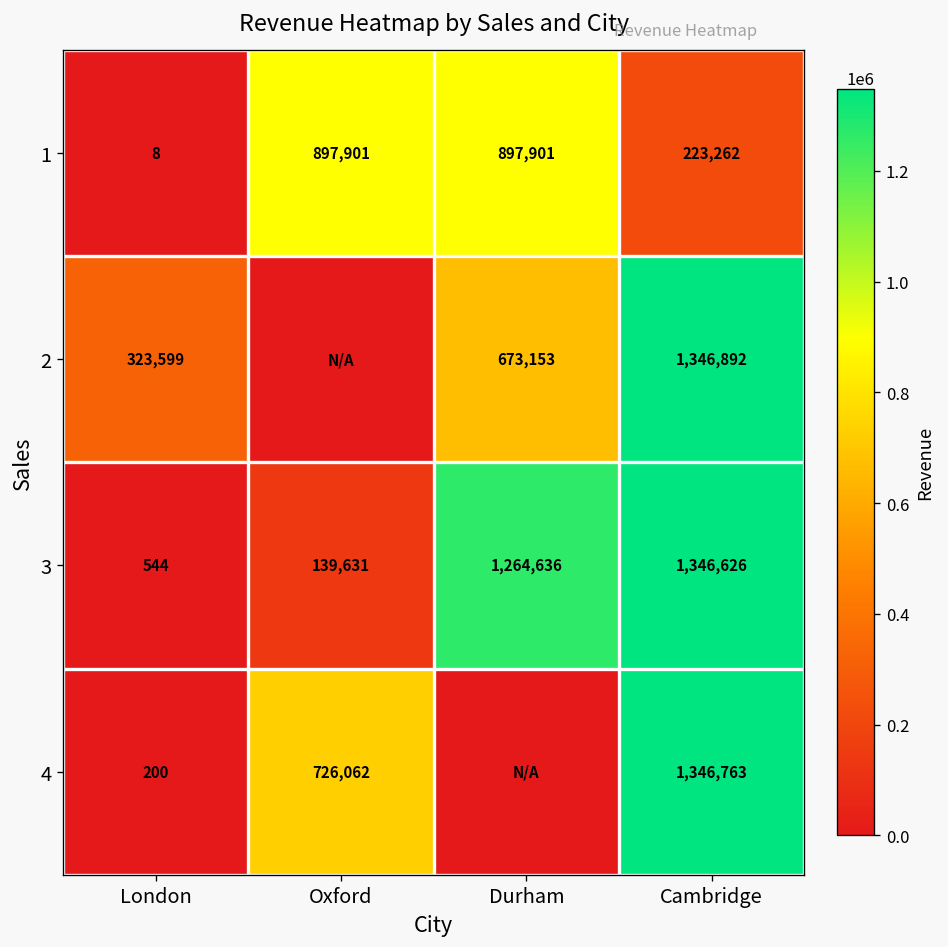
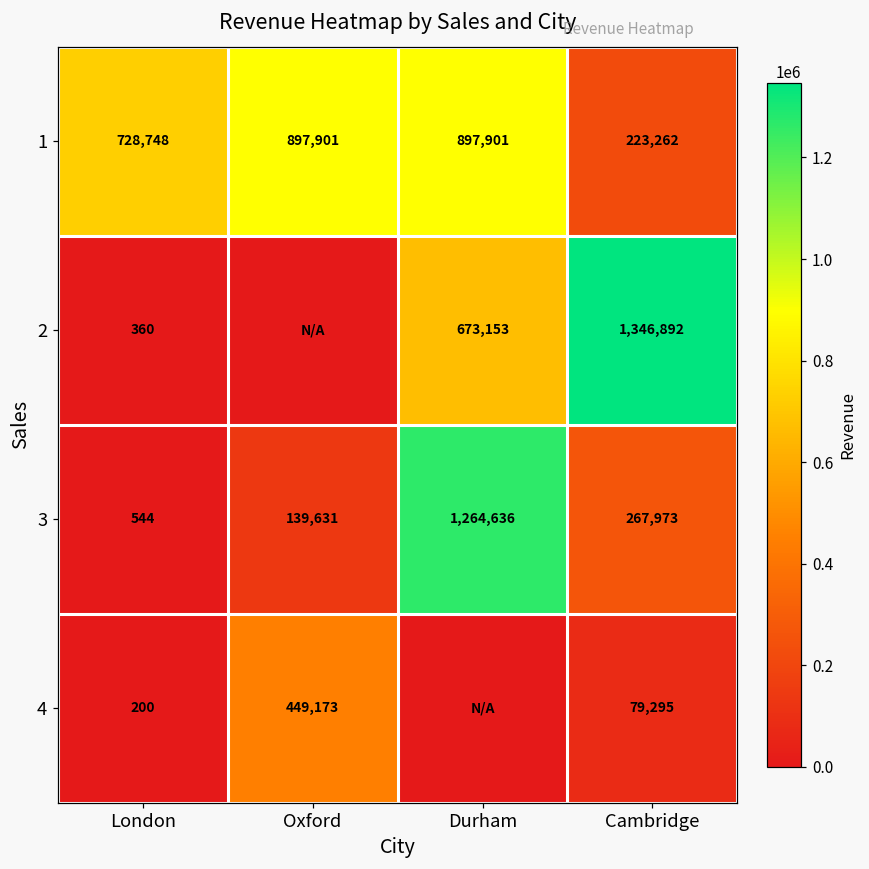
1, London: 8 -> 728,748
2, London: 323,599 -> 360
3, Cambridge: 1,346,626 -> 267,973
4, Oxford: 726,062 -> 449,173
4, Cambridge: 1,346,763 -> 79,295
